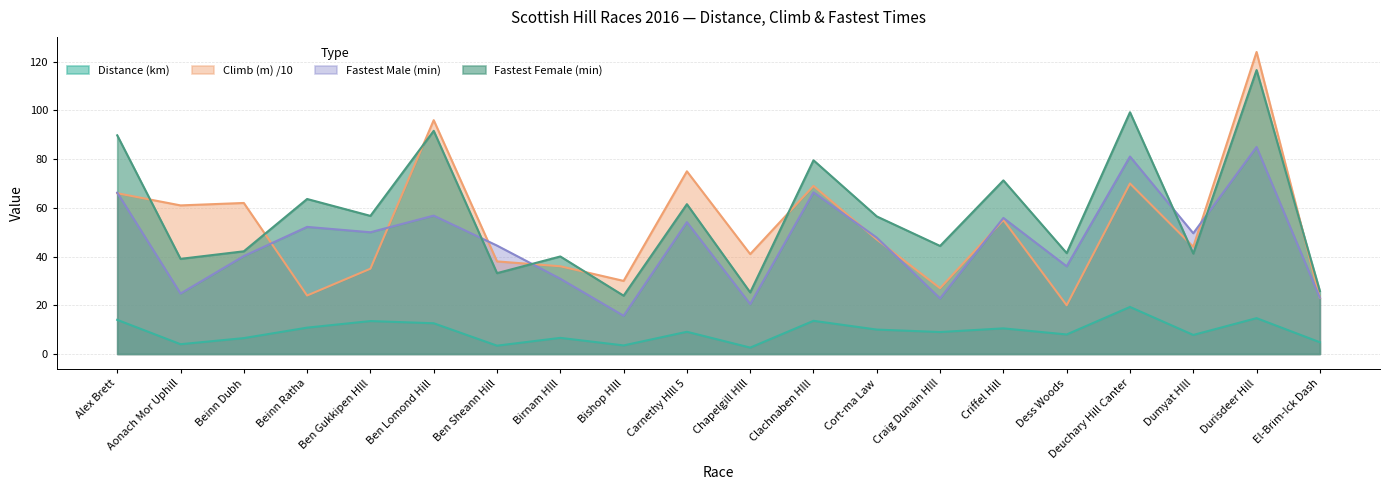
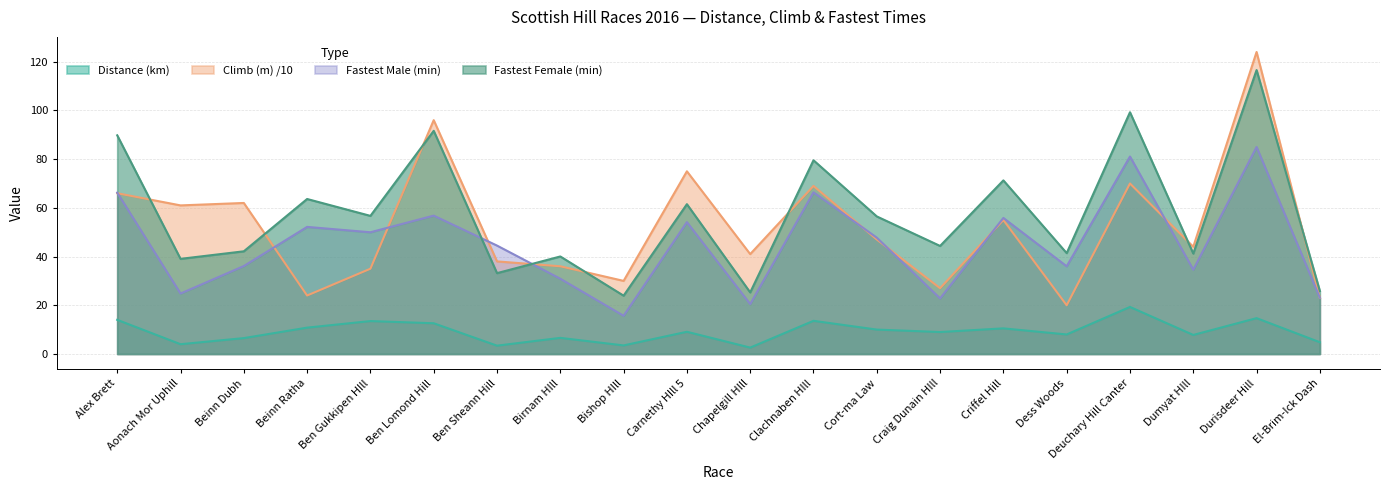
Fastest Male (min), Beinn Dubh: 40 -> 36
Fastest Male (min), Dumyat HIll: 50 -> 35
